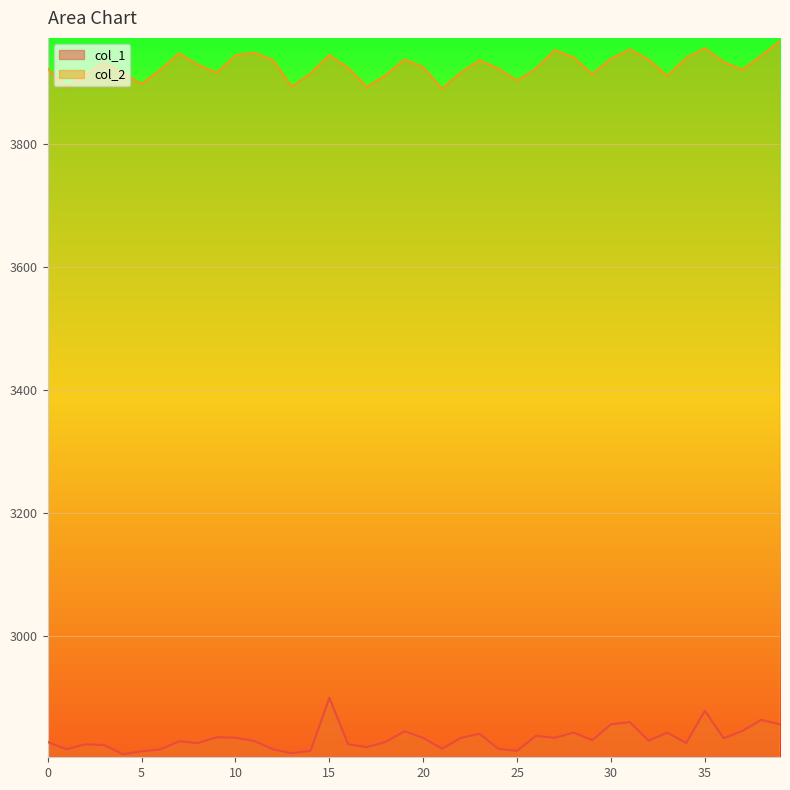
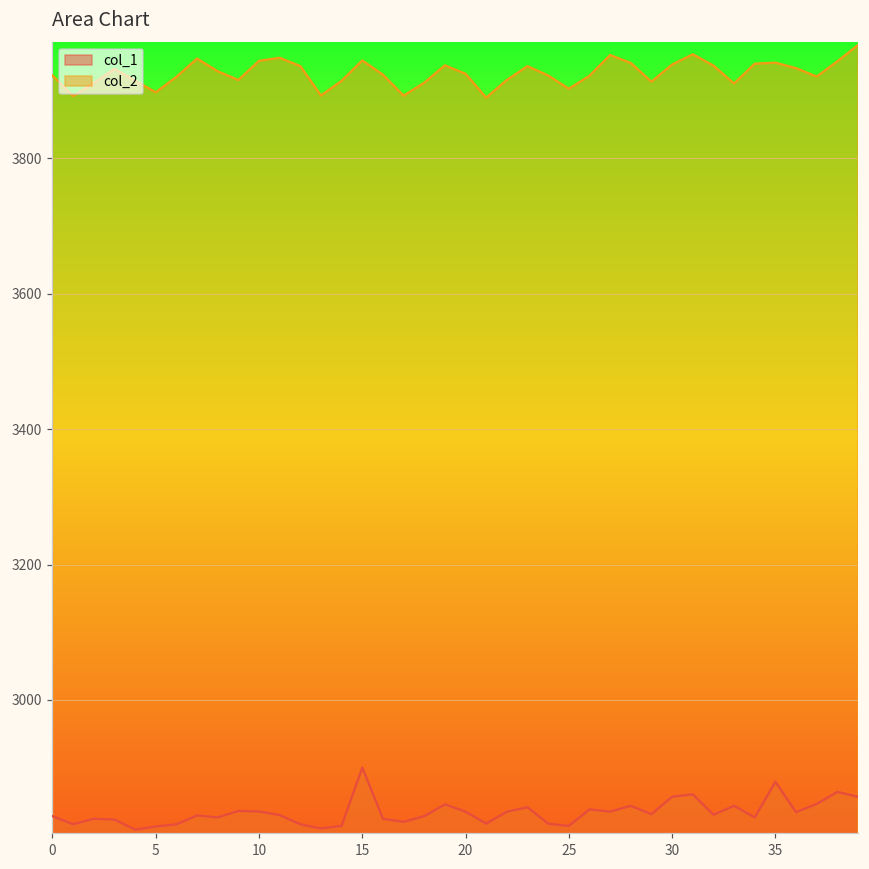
col_2, 35: 3950 -> 3940
